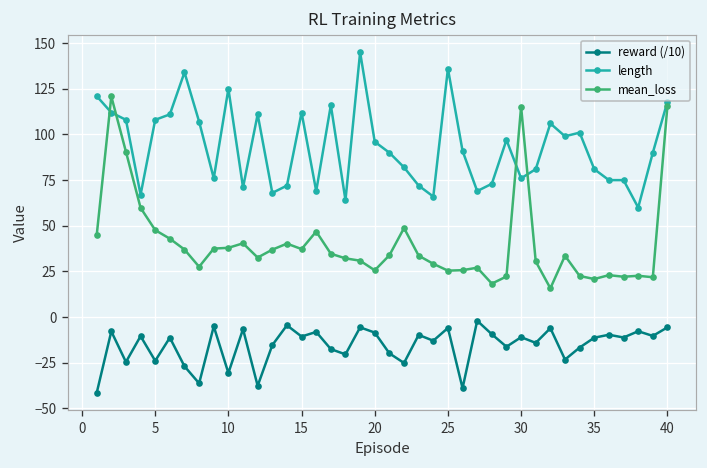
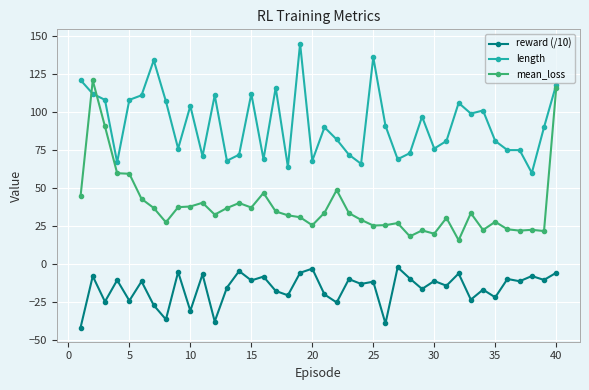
mean_loss, 5: 48 -> 59
length, 10: 125 -> 104
reward (/10), 20: -8 -> -3
length, 20: 96 -> 68
reward (/10), 25: -6 -> -11
mean_loss, 30: 115 -> 20
reward (/10), 35: -11 -> -22
mean_loss, 35: 21 -> 28
